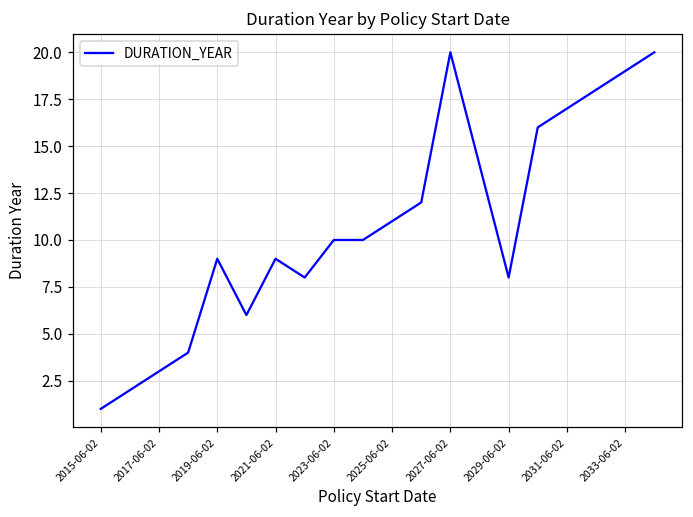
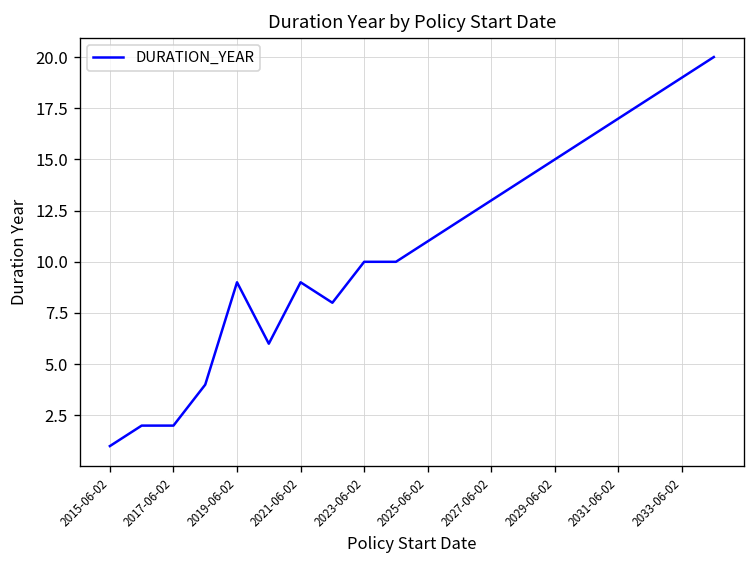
2017-06-02: 3 -> 2
2027-06-02: 20 -> 13
2029-06-02: 8 -> 15
